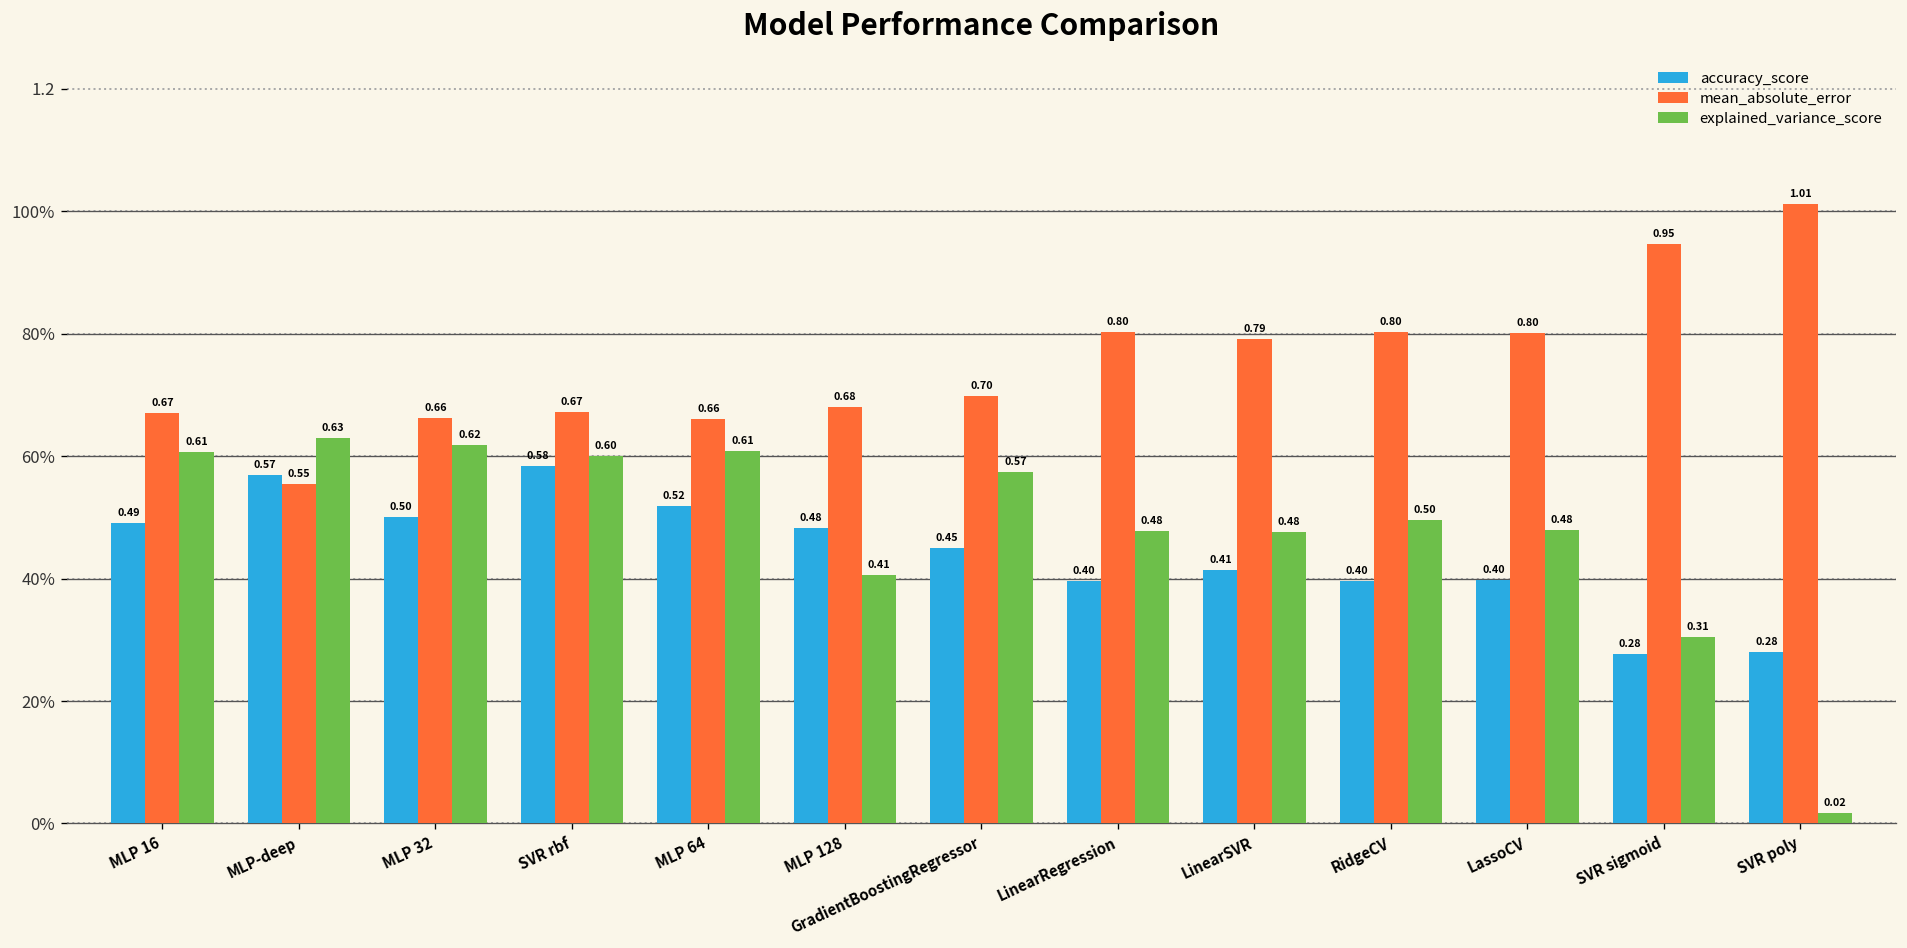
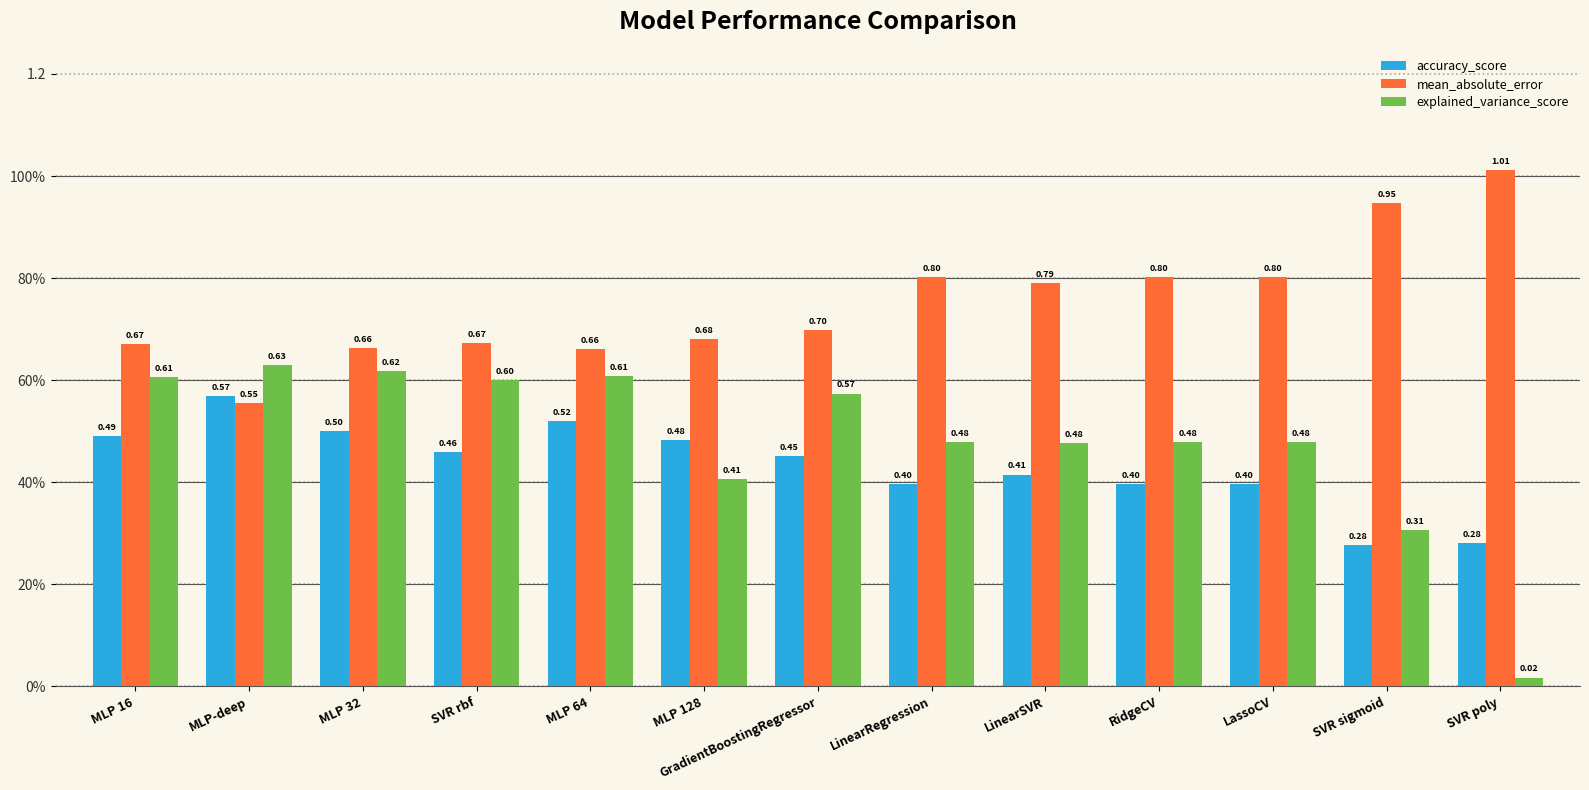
accuracy_score, SVR rbf: 0.58 -> 0.46
explained_variance_score, RidgeCV: 0.50 -> 0.48
